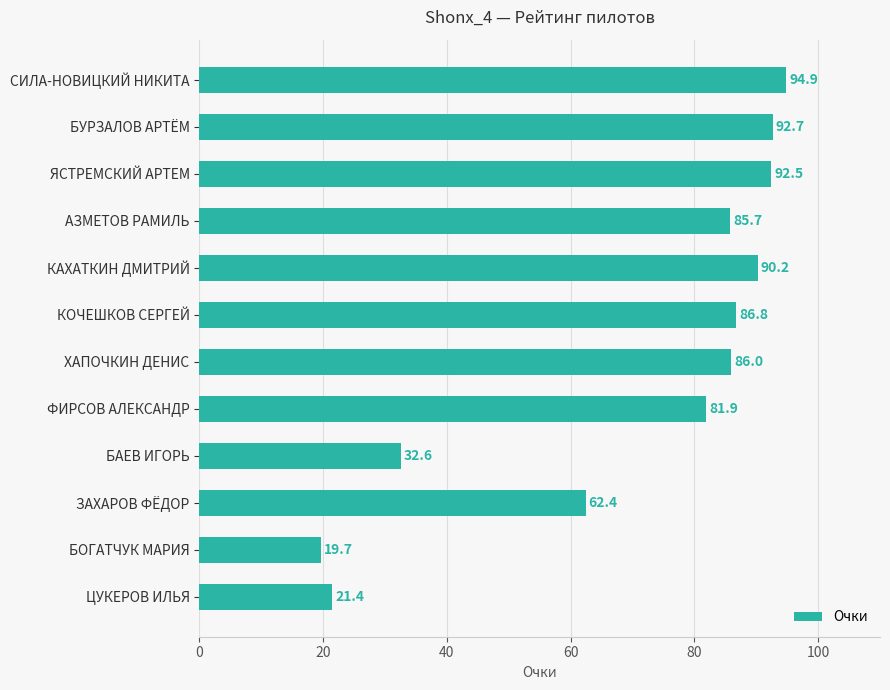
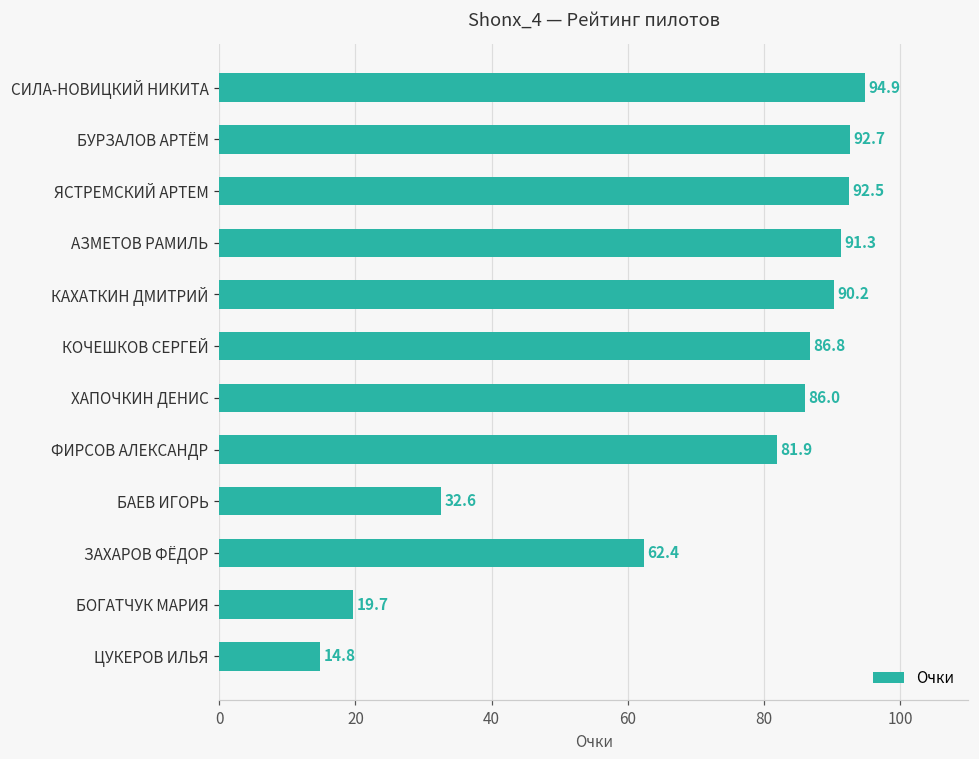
АЗМЕТОВ РАМИЛЬ: 85.7 -> 91.3
ЦУКЕРОВ ИЛЬЯ: 21.4 -> 14.8
